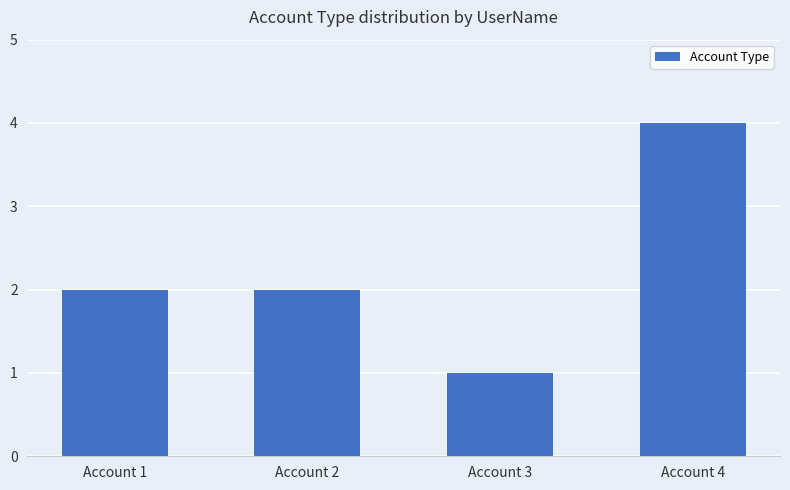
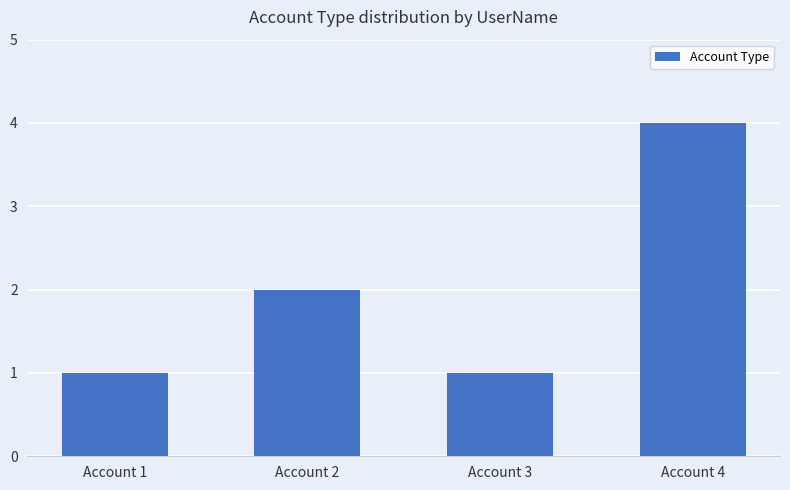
Account 1: 2 -> 1
